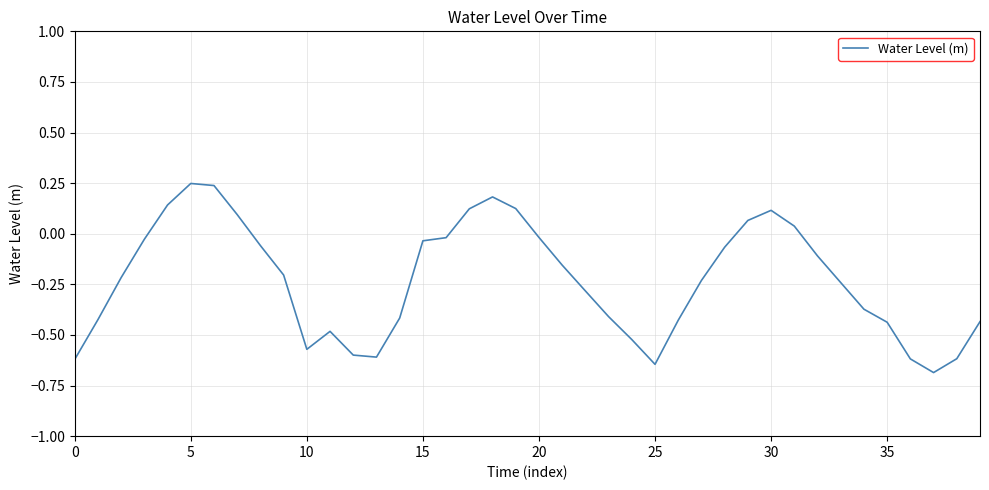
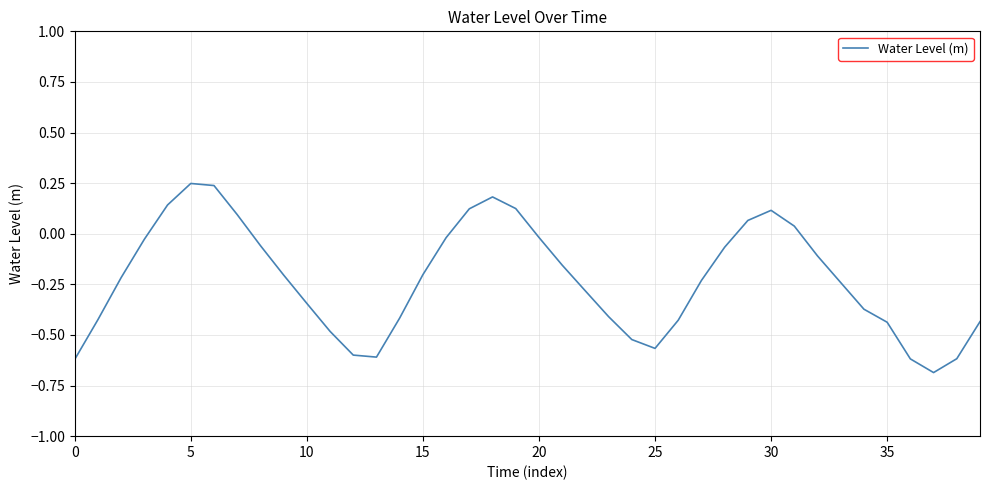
10: -0.57 -> -0.34
15: -0.03 -> -0.20
25: -0.65 -> -0.57
